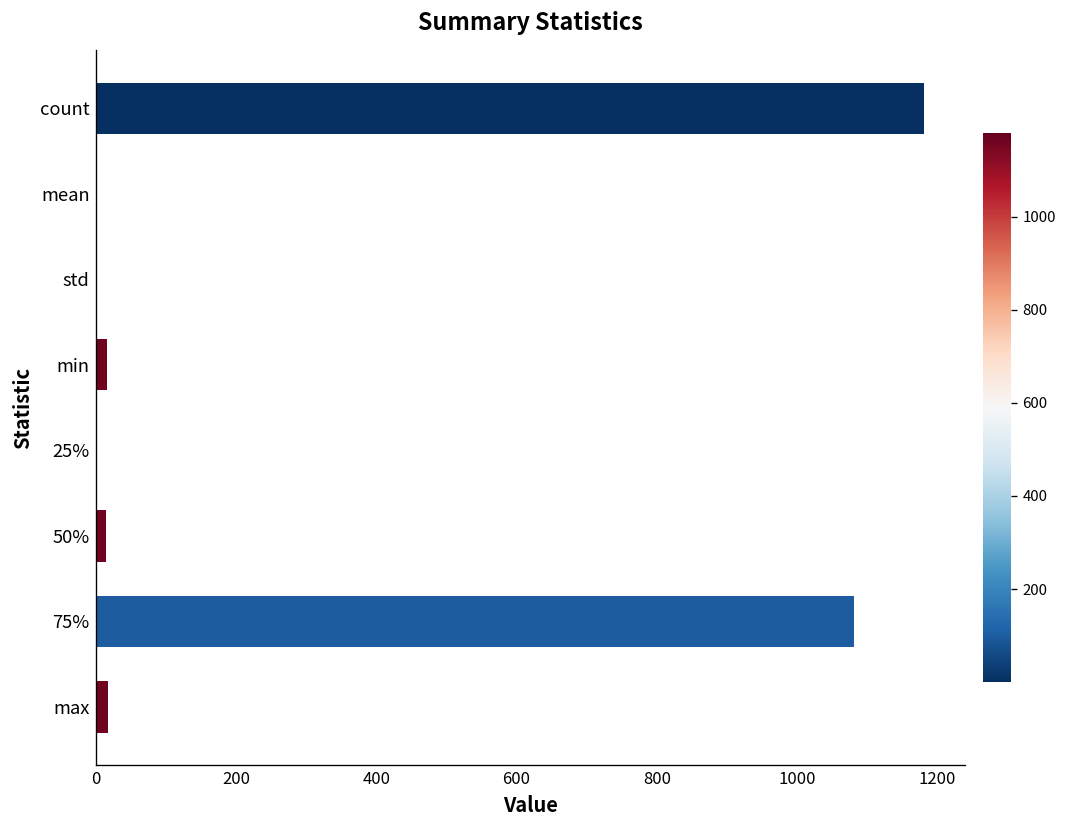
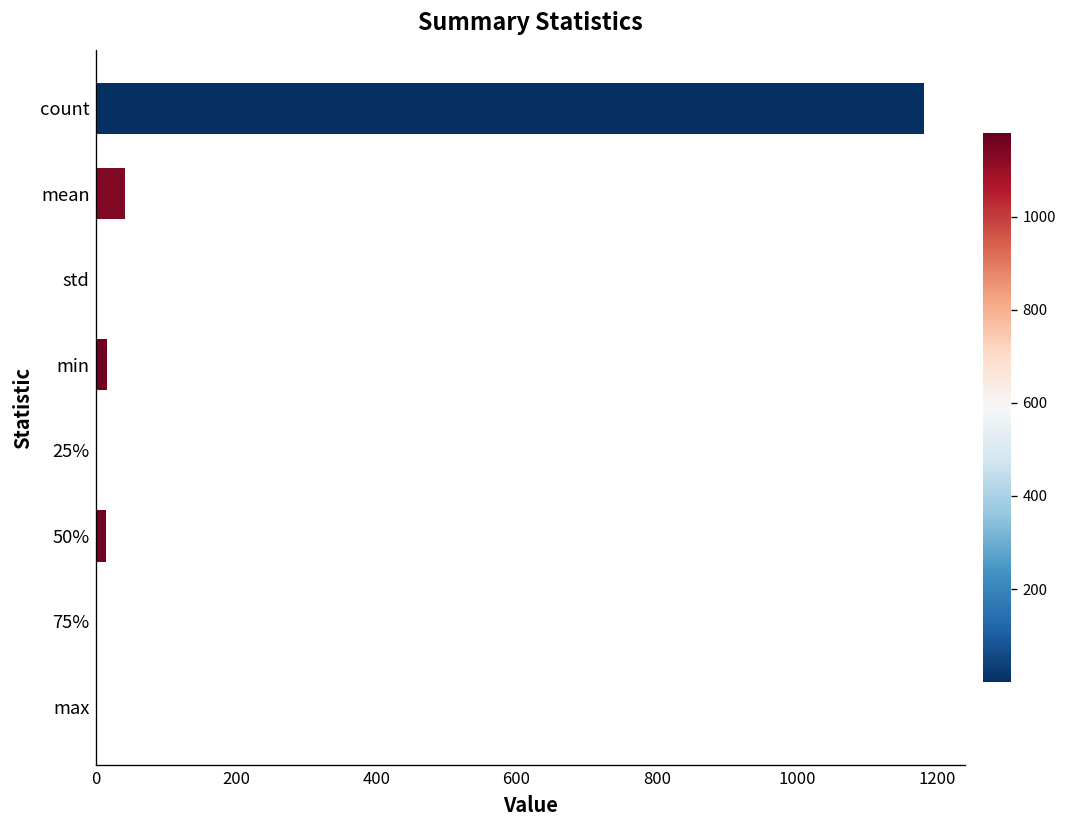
mean: 0 -> 40
75%: 1080 -> 0
max: 20 -> 0
